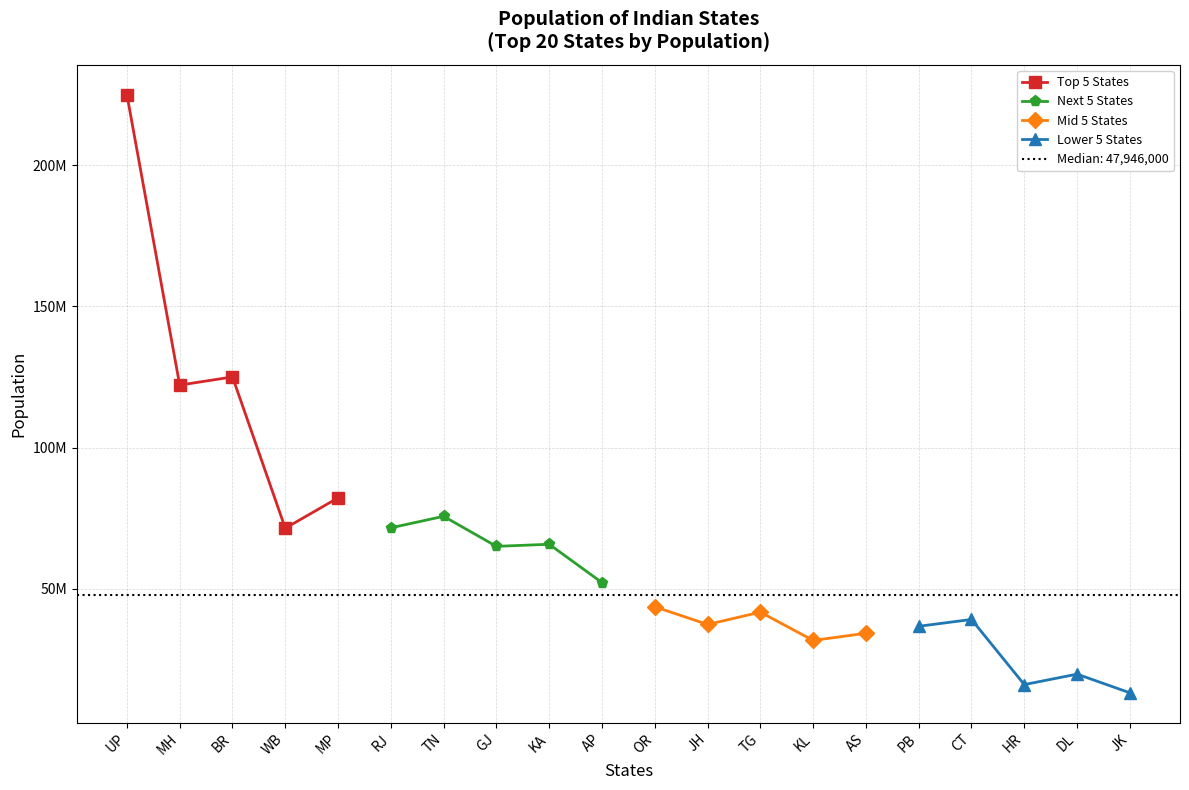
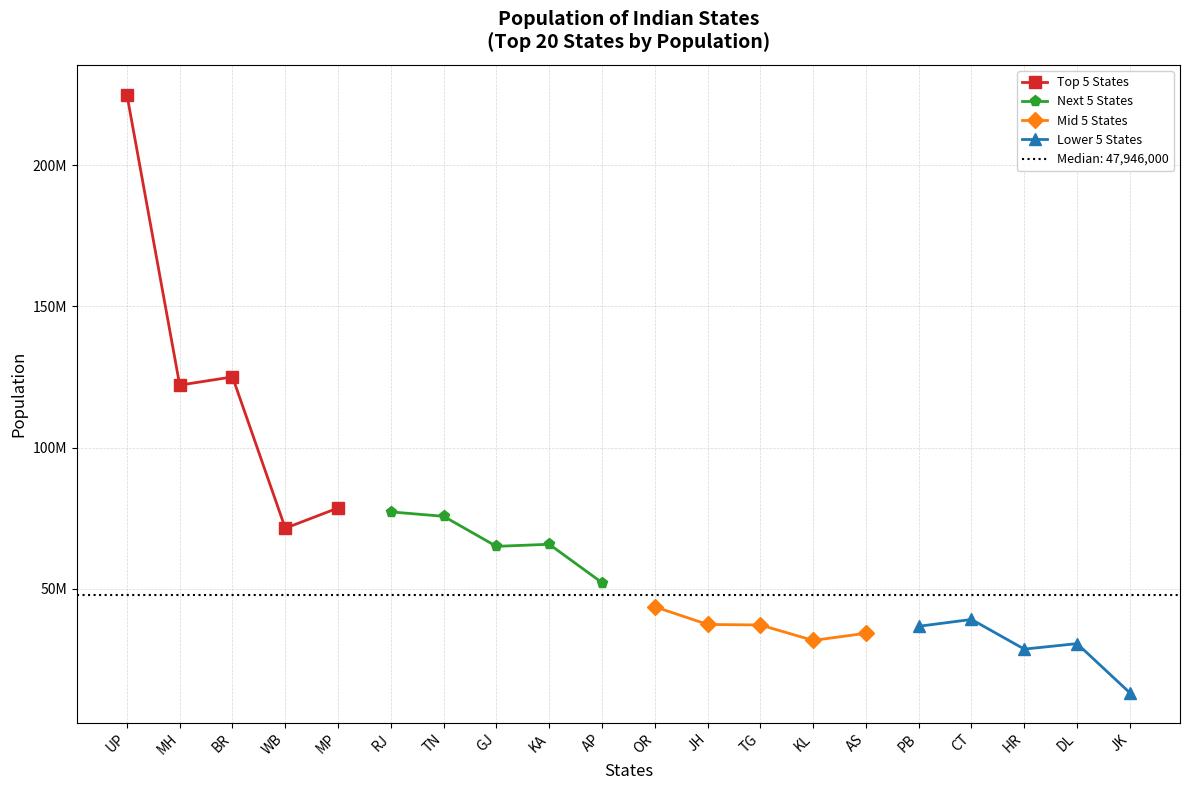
Top 5 States, MP: 82000000 -> 79000000
Next 5 States, RJ: 72000000 -> 77000000
Mid 5 States, TG: 42000000 -> 37000000
Lower 5 States, HR: 16000000 -> 29000000
Lower 5 States, DL: 20000000 -> 31000000
